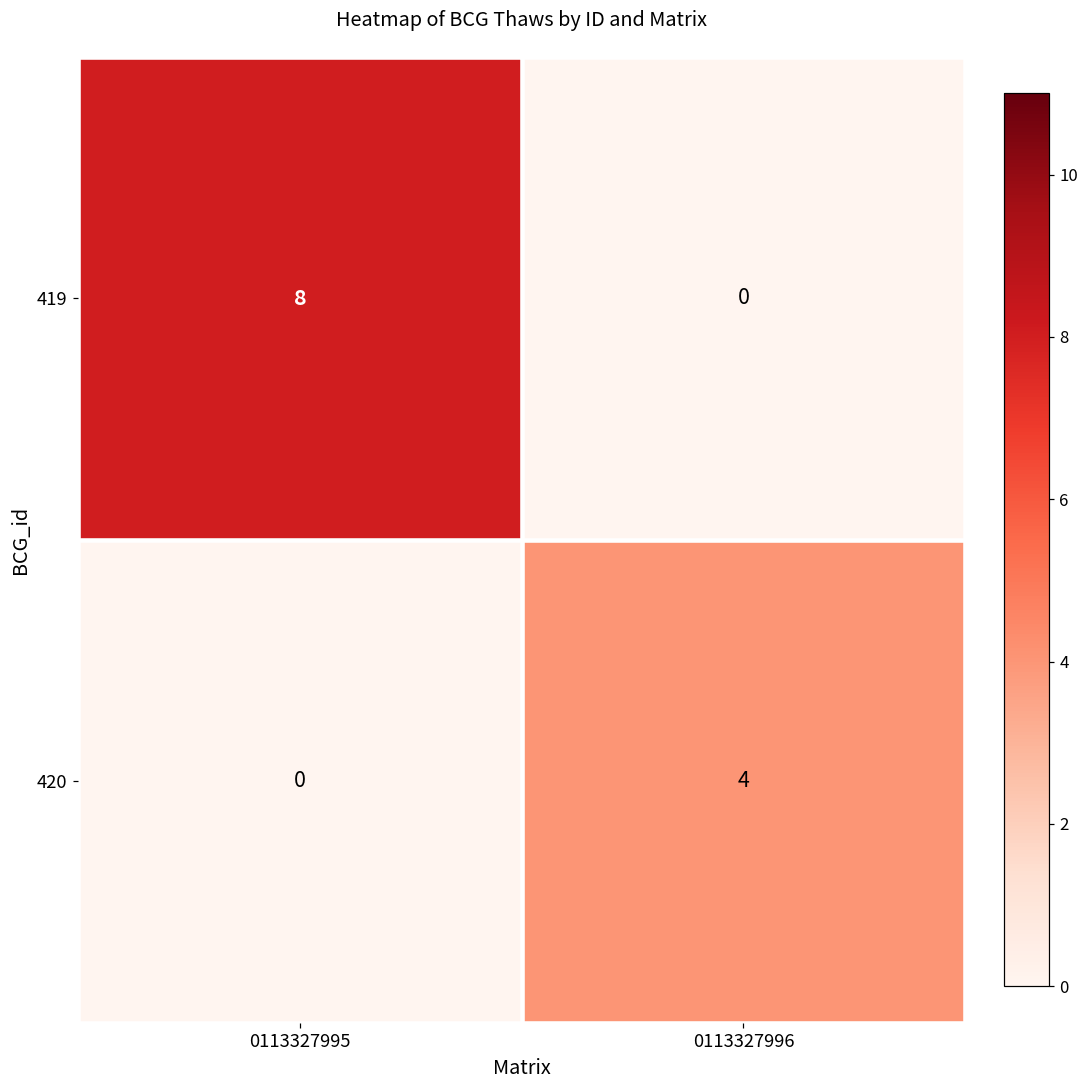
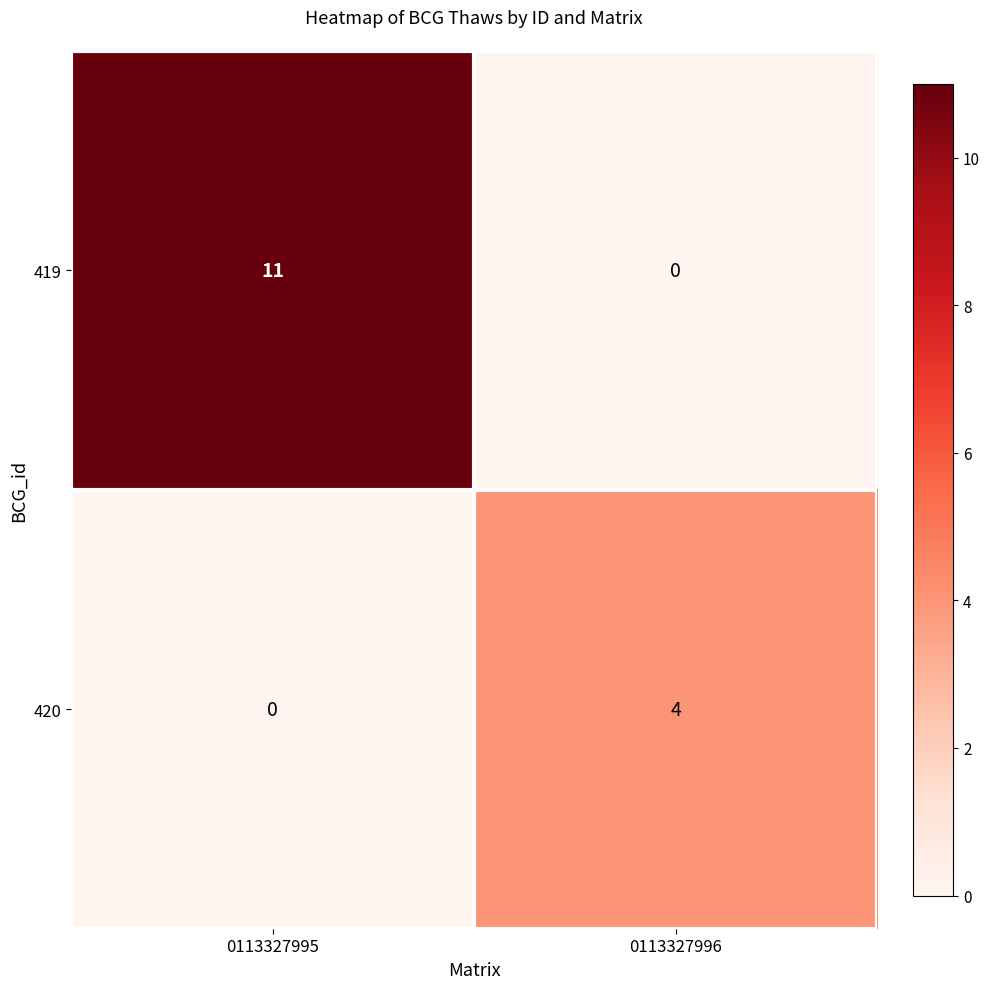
419, 0113327995: 8 -> 11
